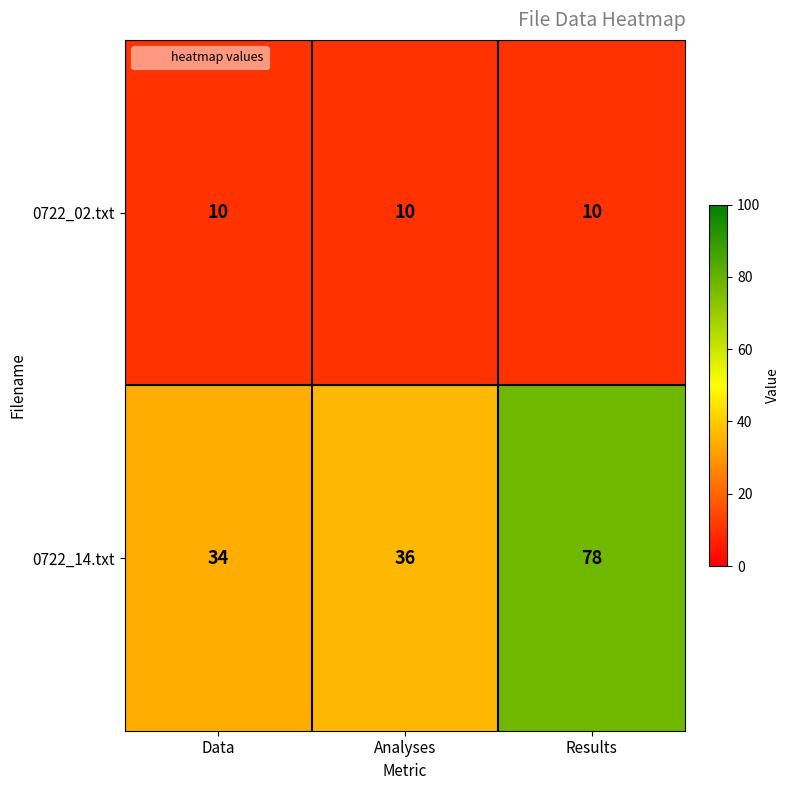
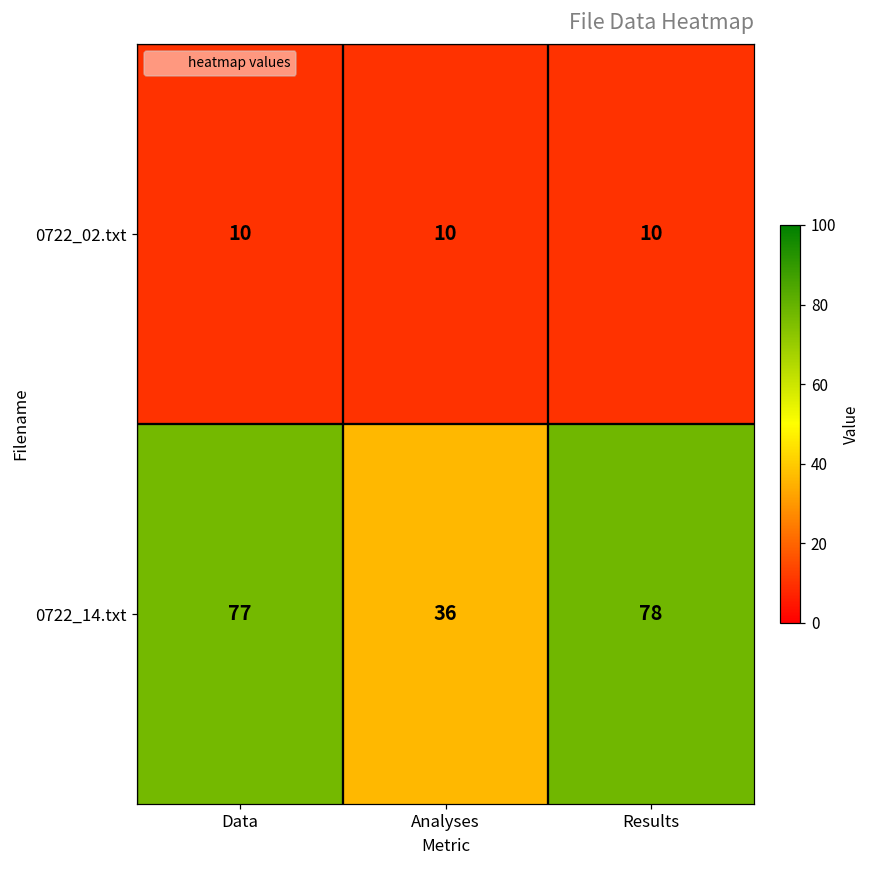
0722_14.txt, Data: 34 -> 77
